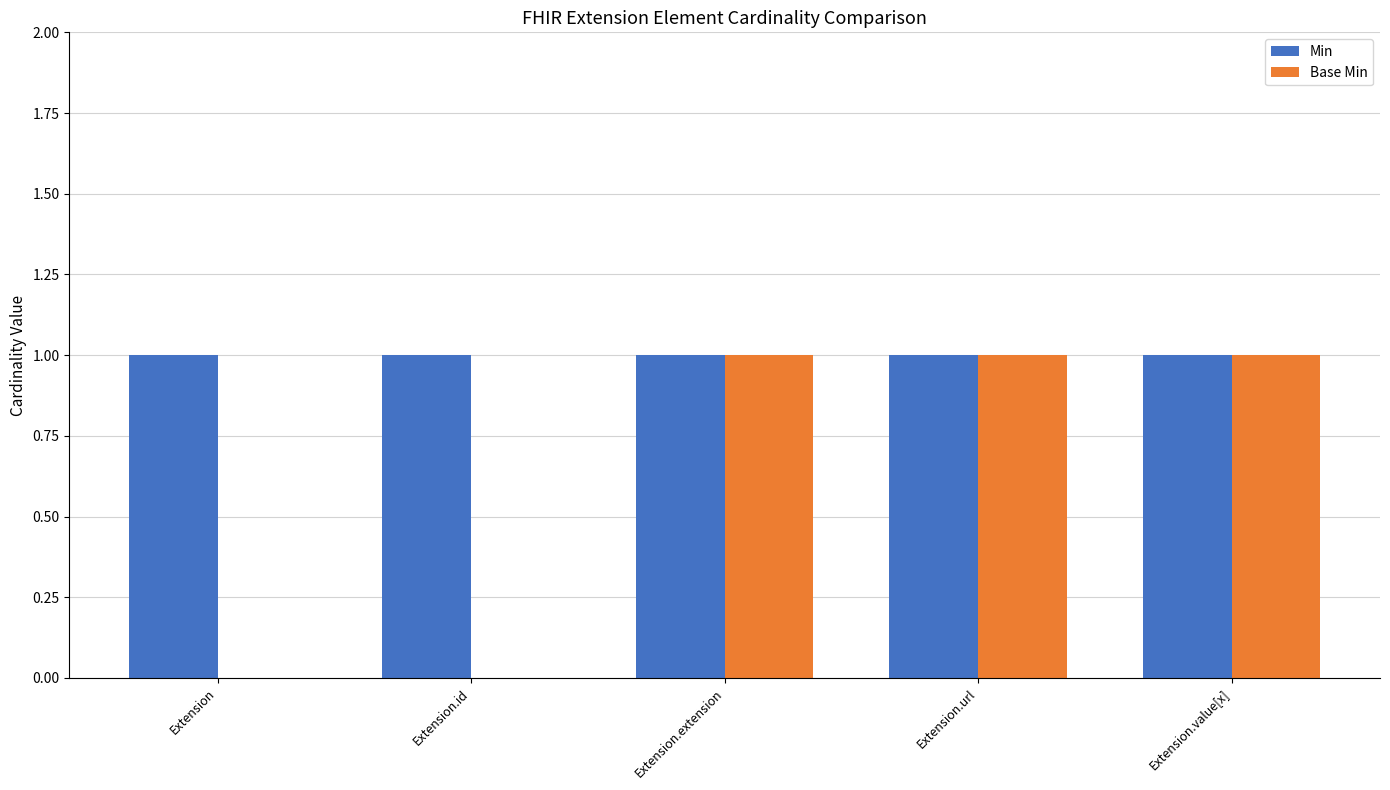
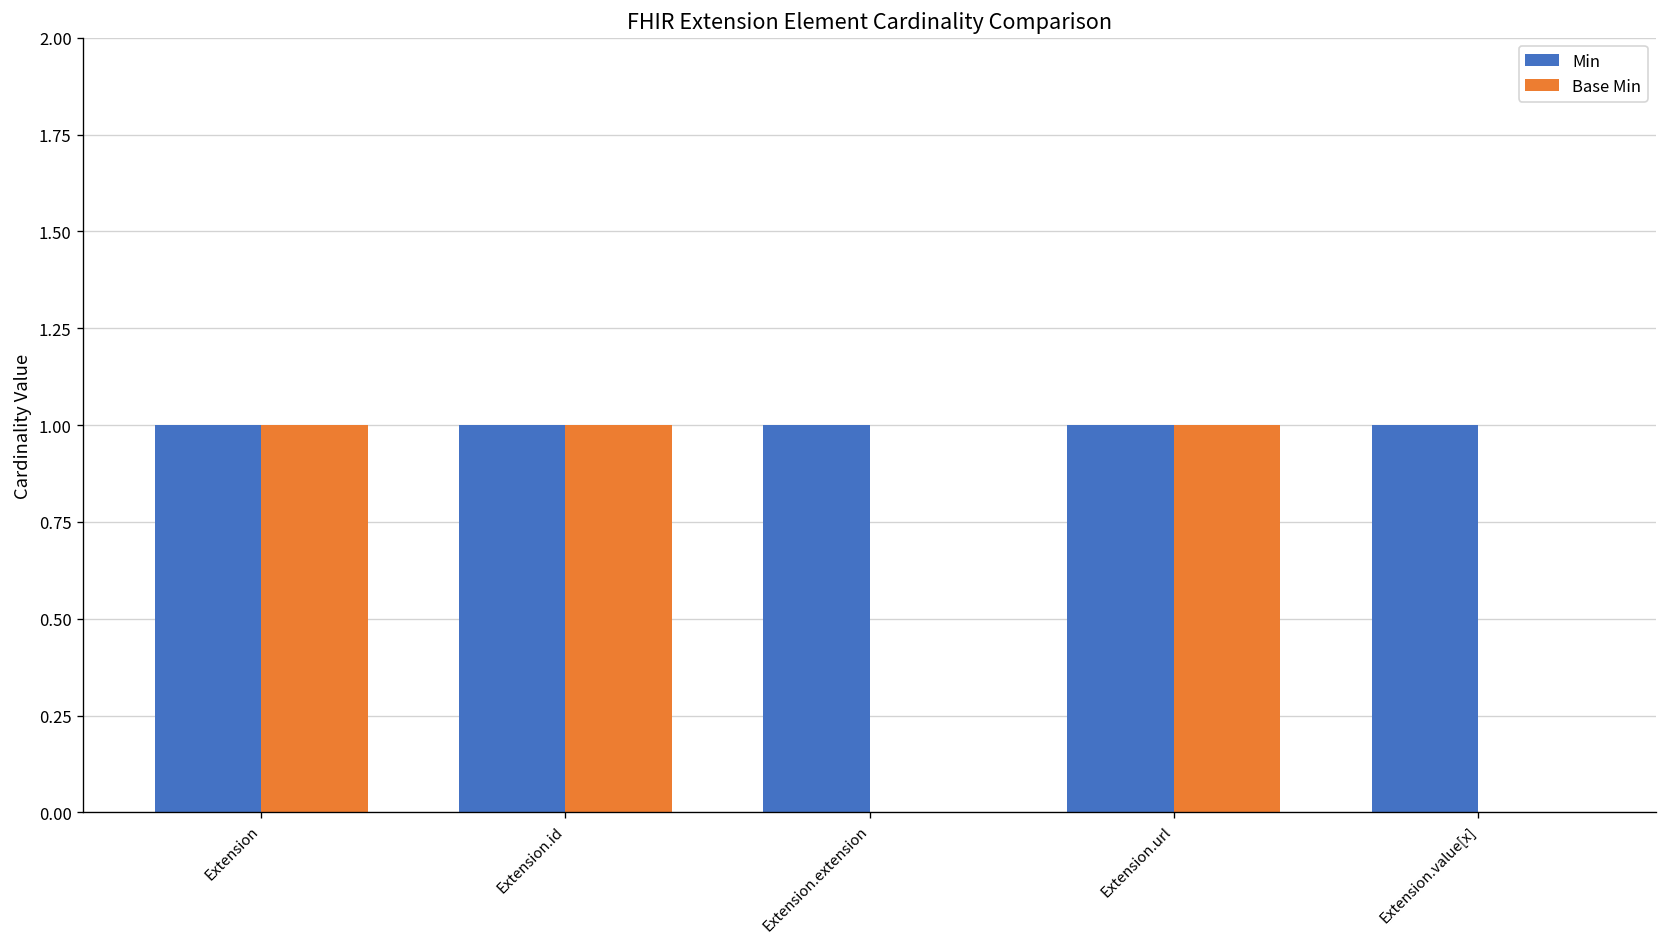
Base Min, Extension: 0 -> 1
Base Min, Extension.id: 0 -> 1
Base Min, Extension.extension: 1 -> 0
Base Min, Extension.value[x]: 1 -> 0
